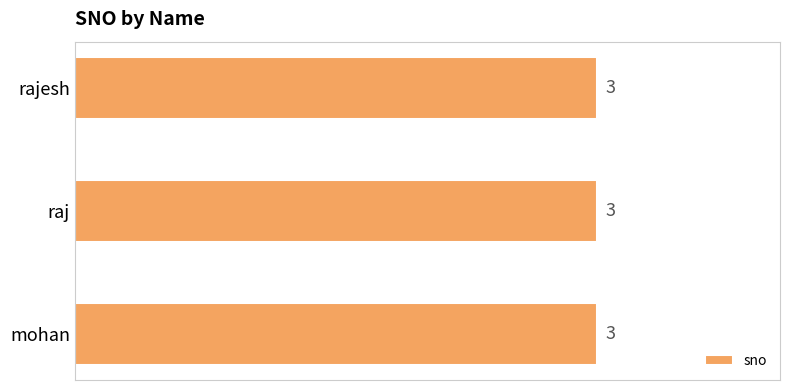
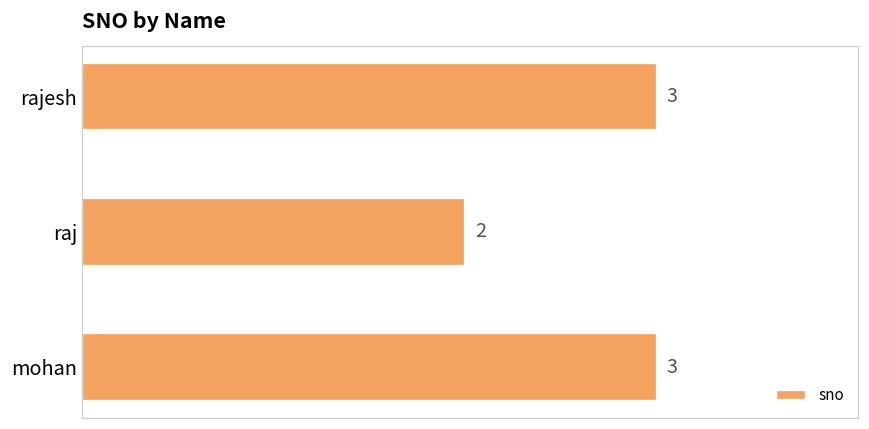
raj: 3 -> 2
